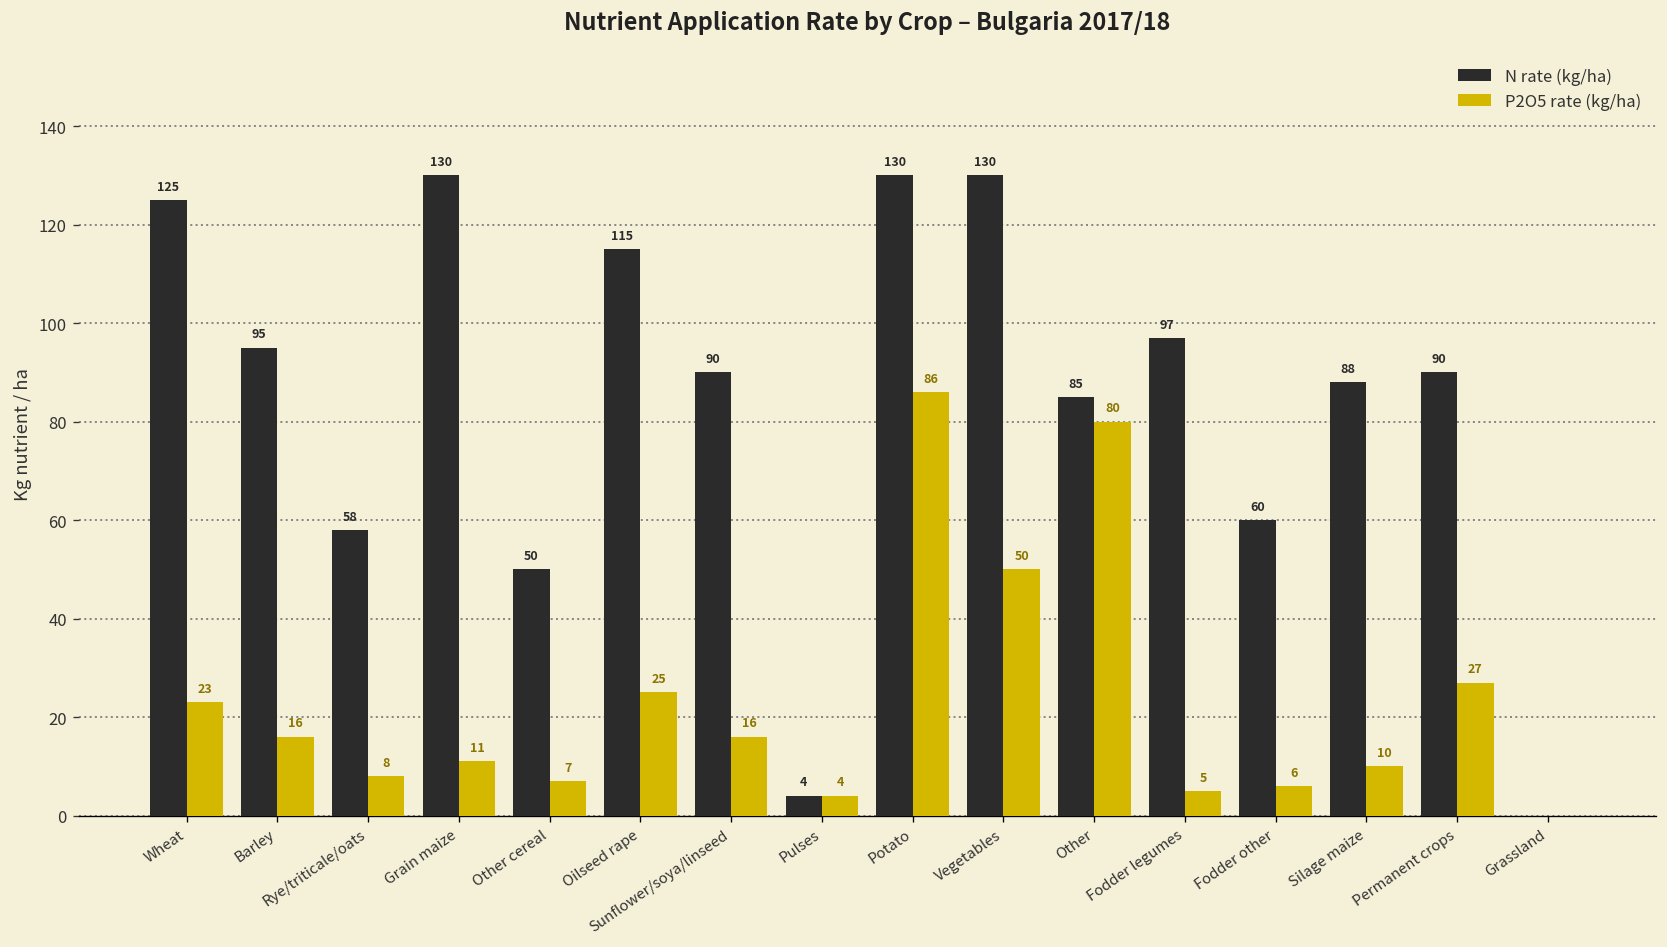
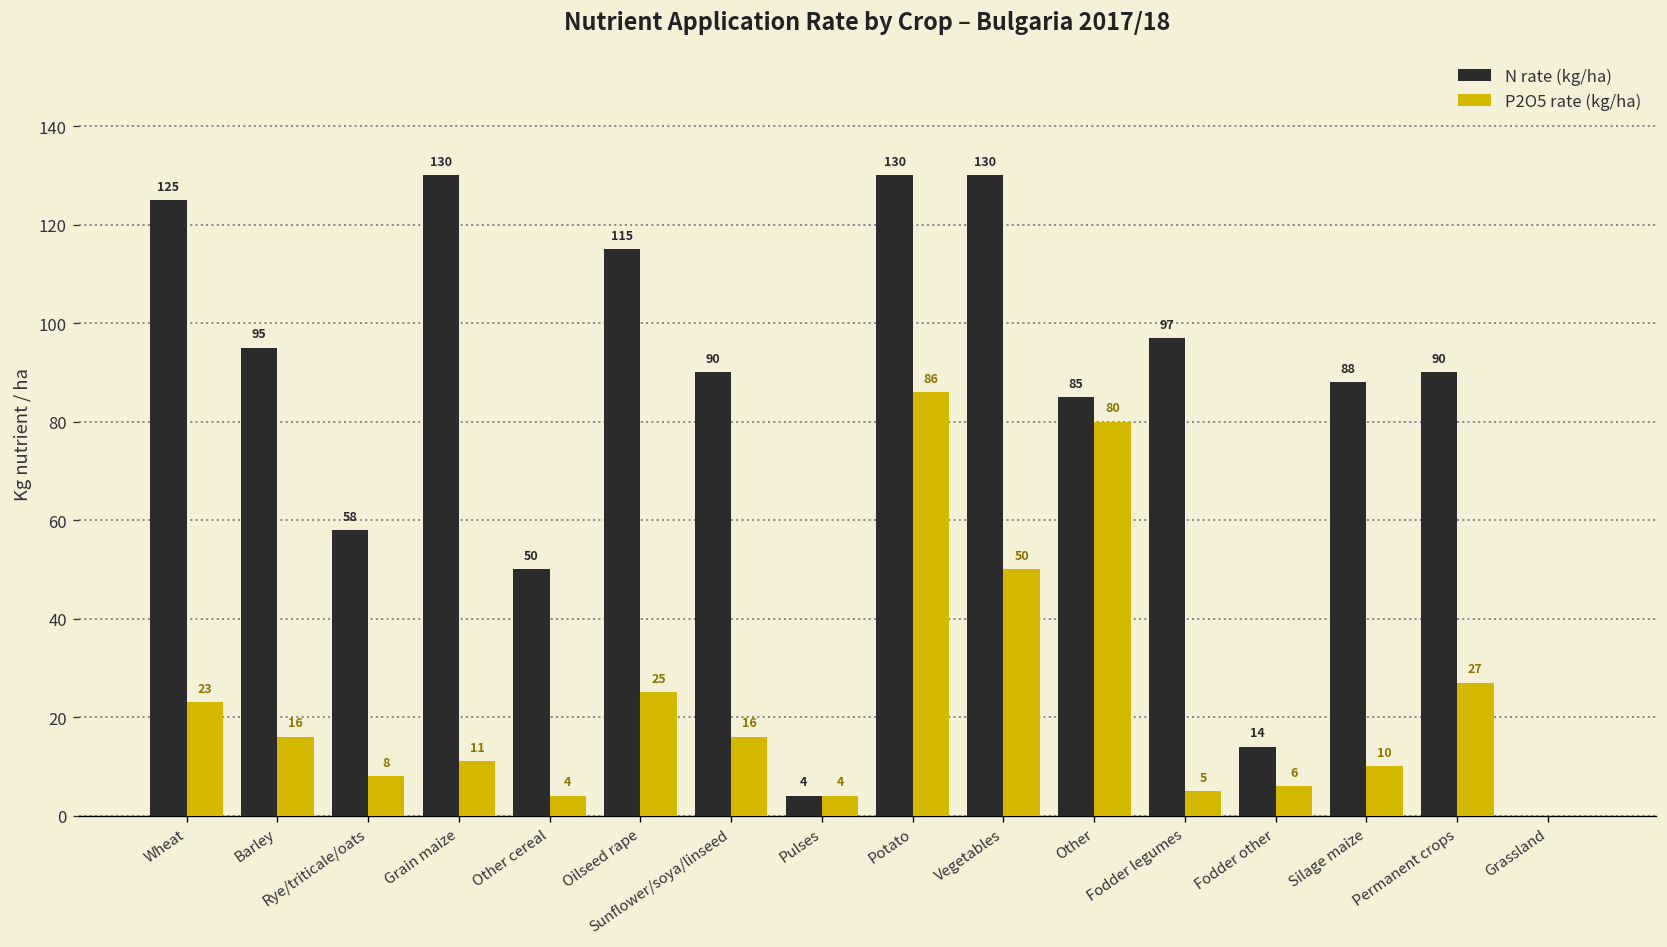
P2O5 rate (kg/ha), Other cereal: 7 -> 4
N rate (kg/ha), Fodder other: 60 -> 14
